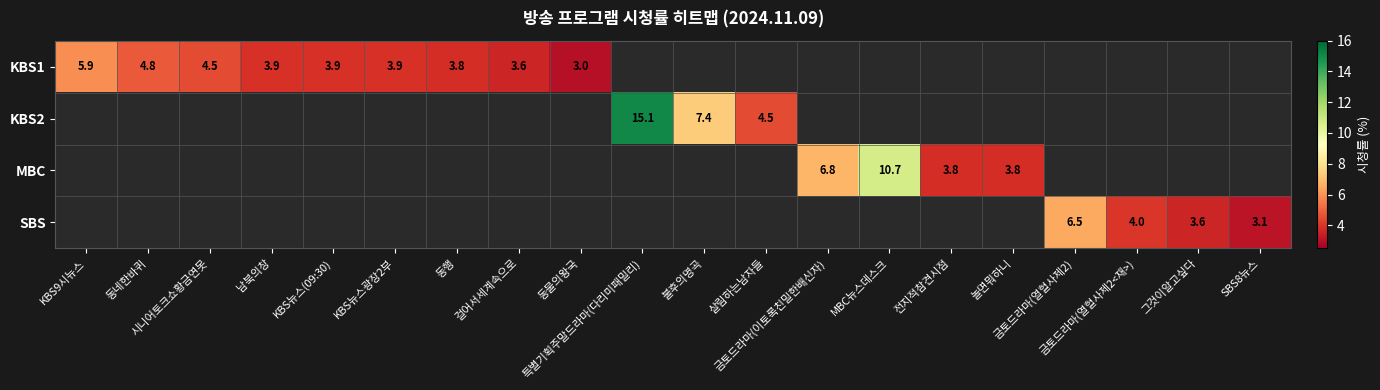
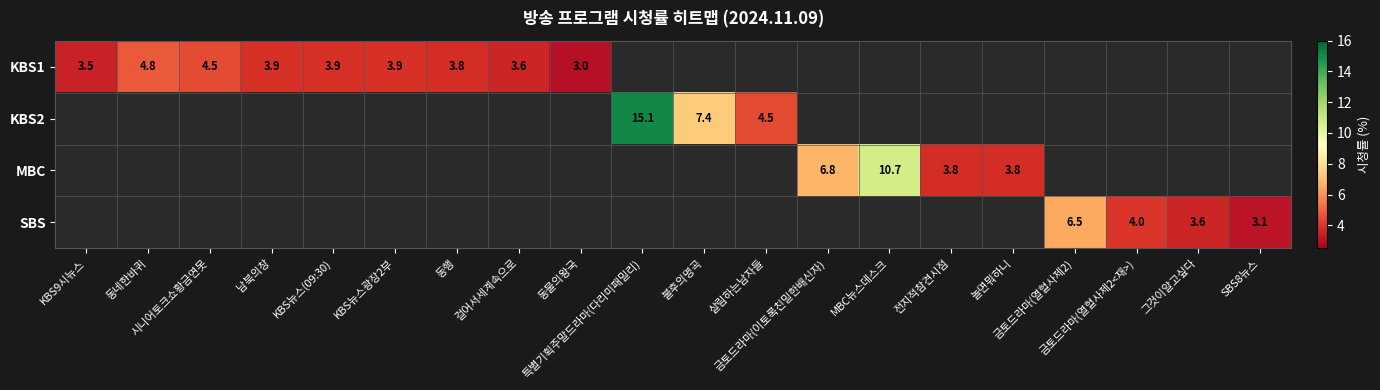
KBS1, KBS9시뉴스: 5.9 -> 3.5
